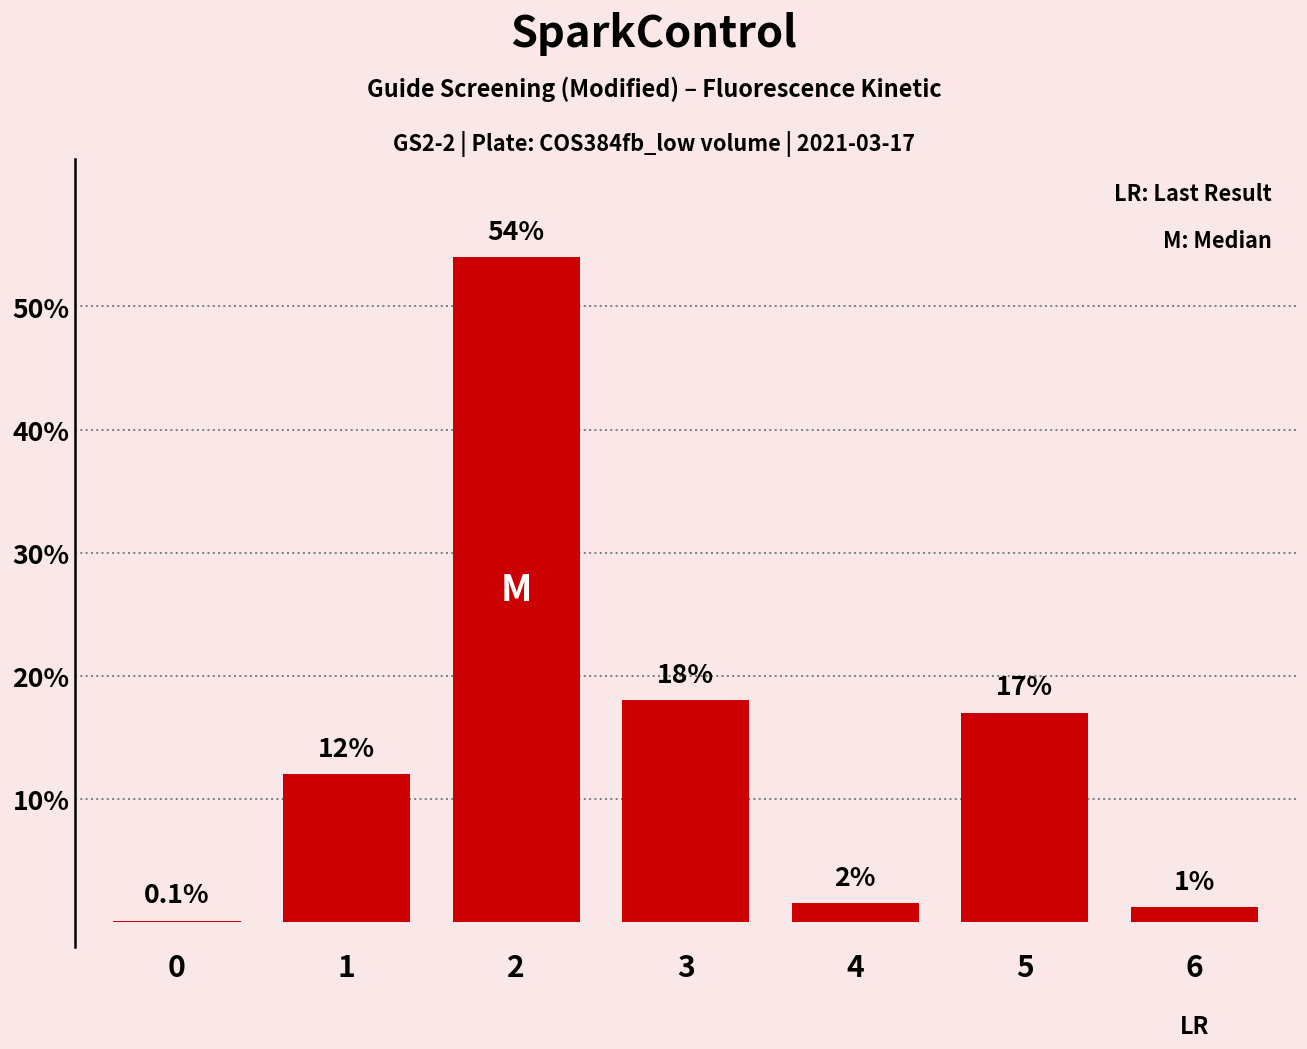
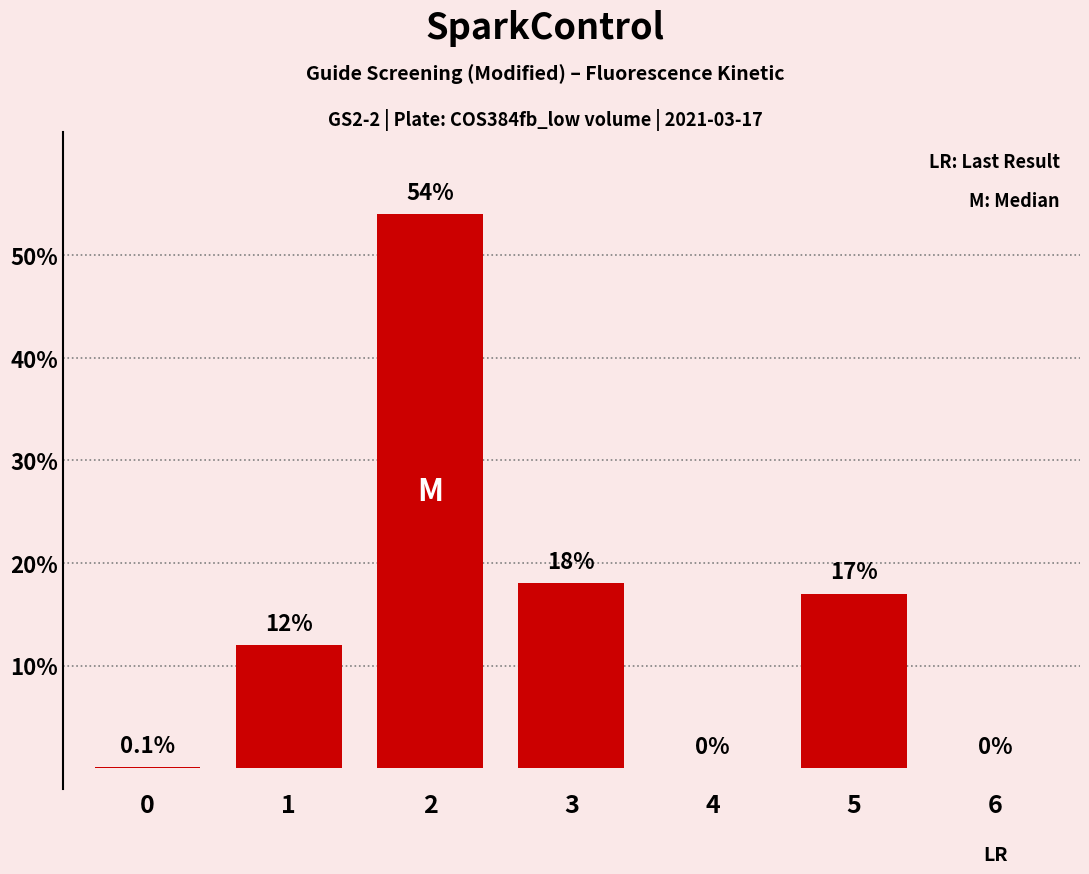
4: 2% -> 0%
6: 1% -> 0%
